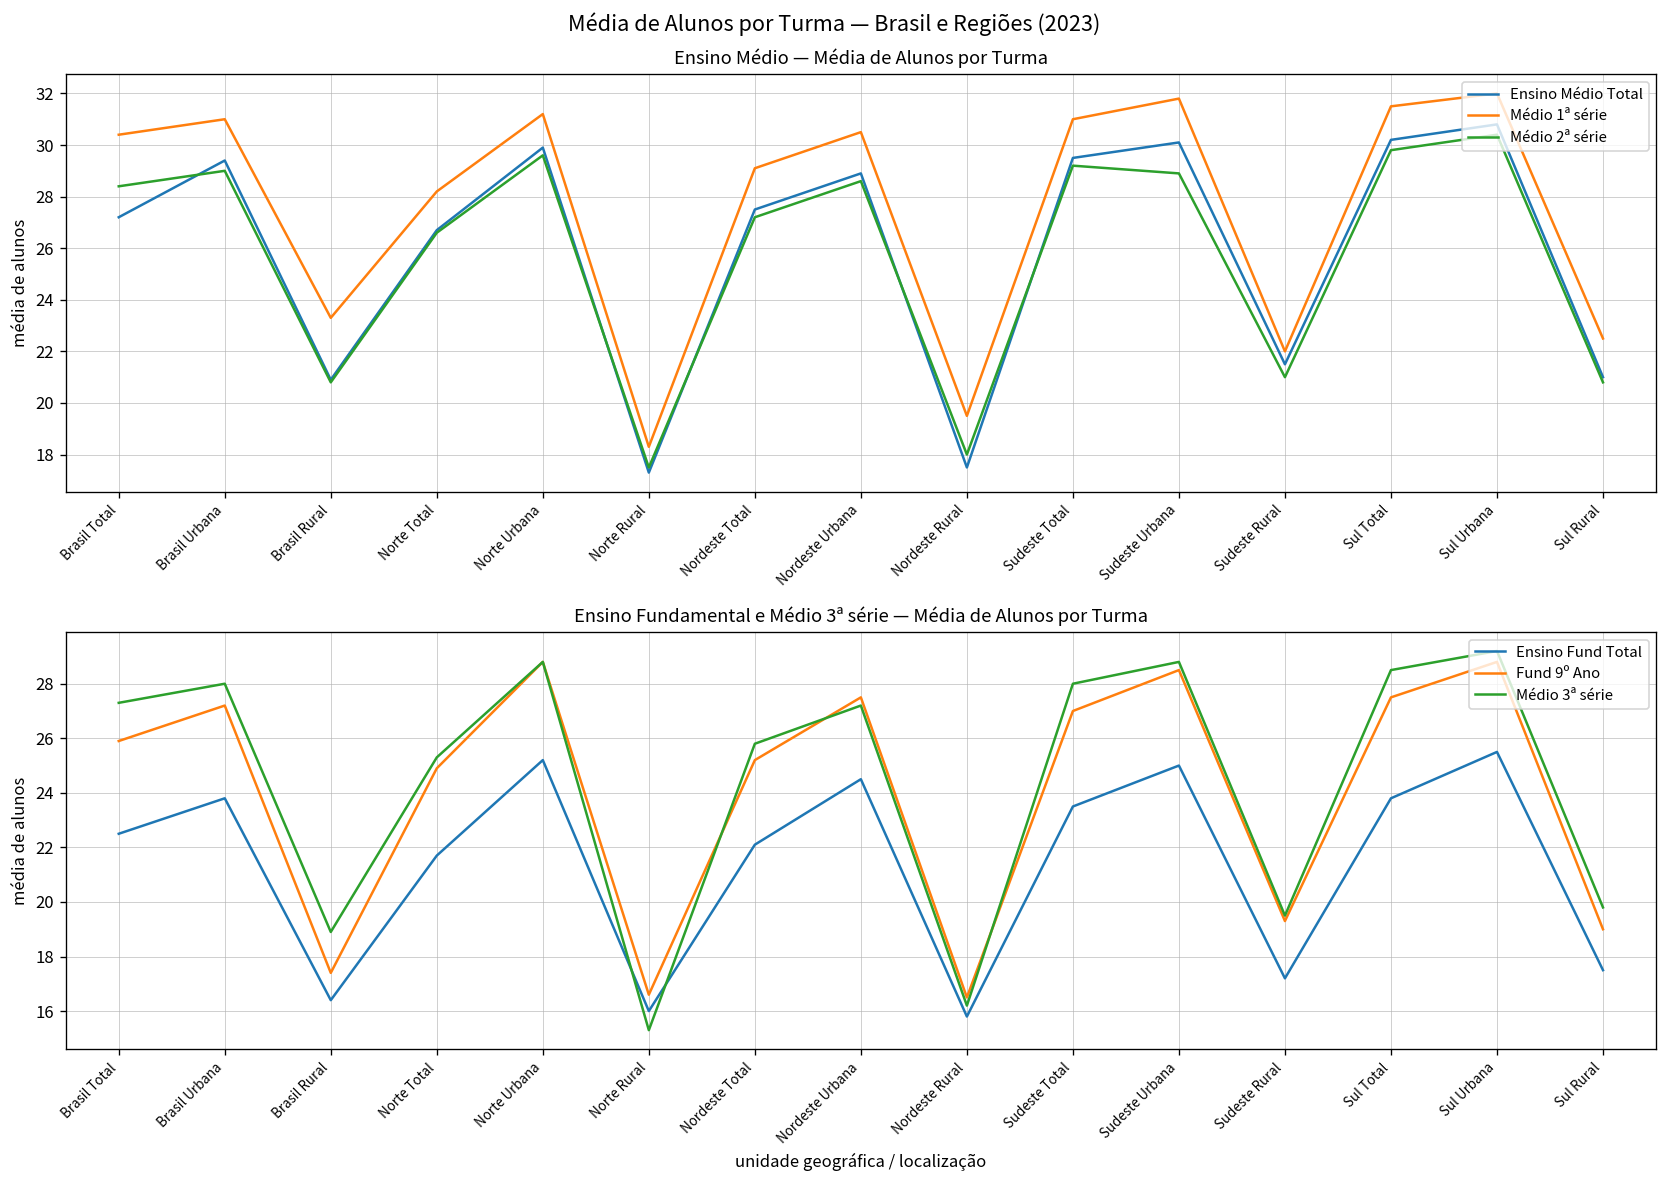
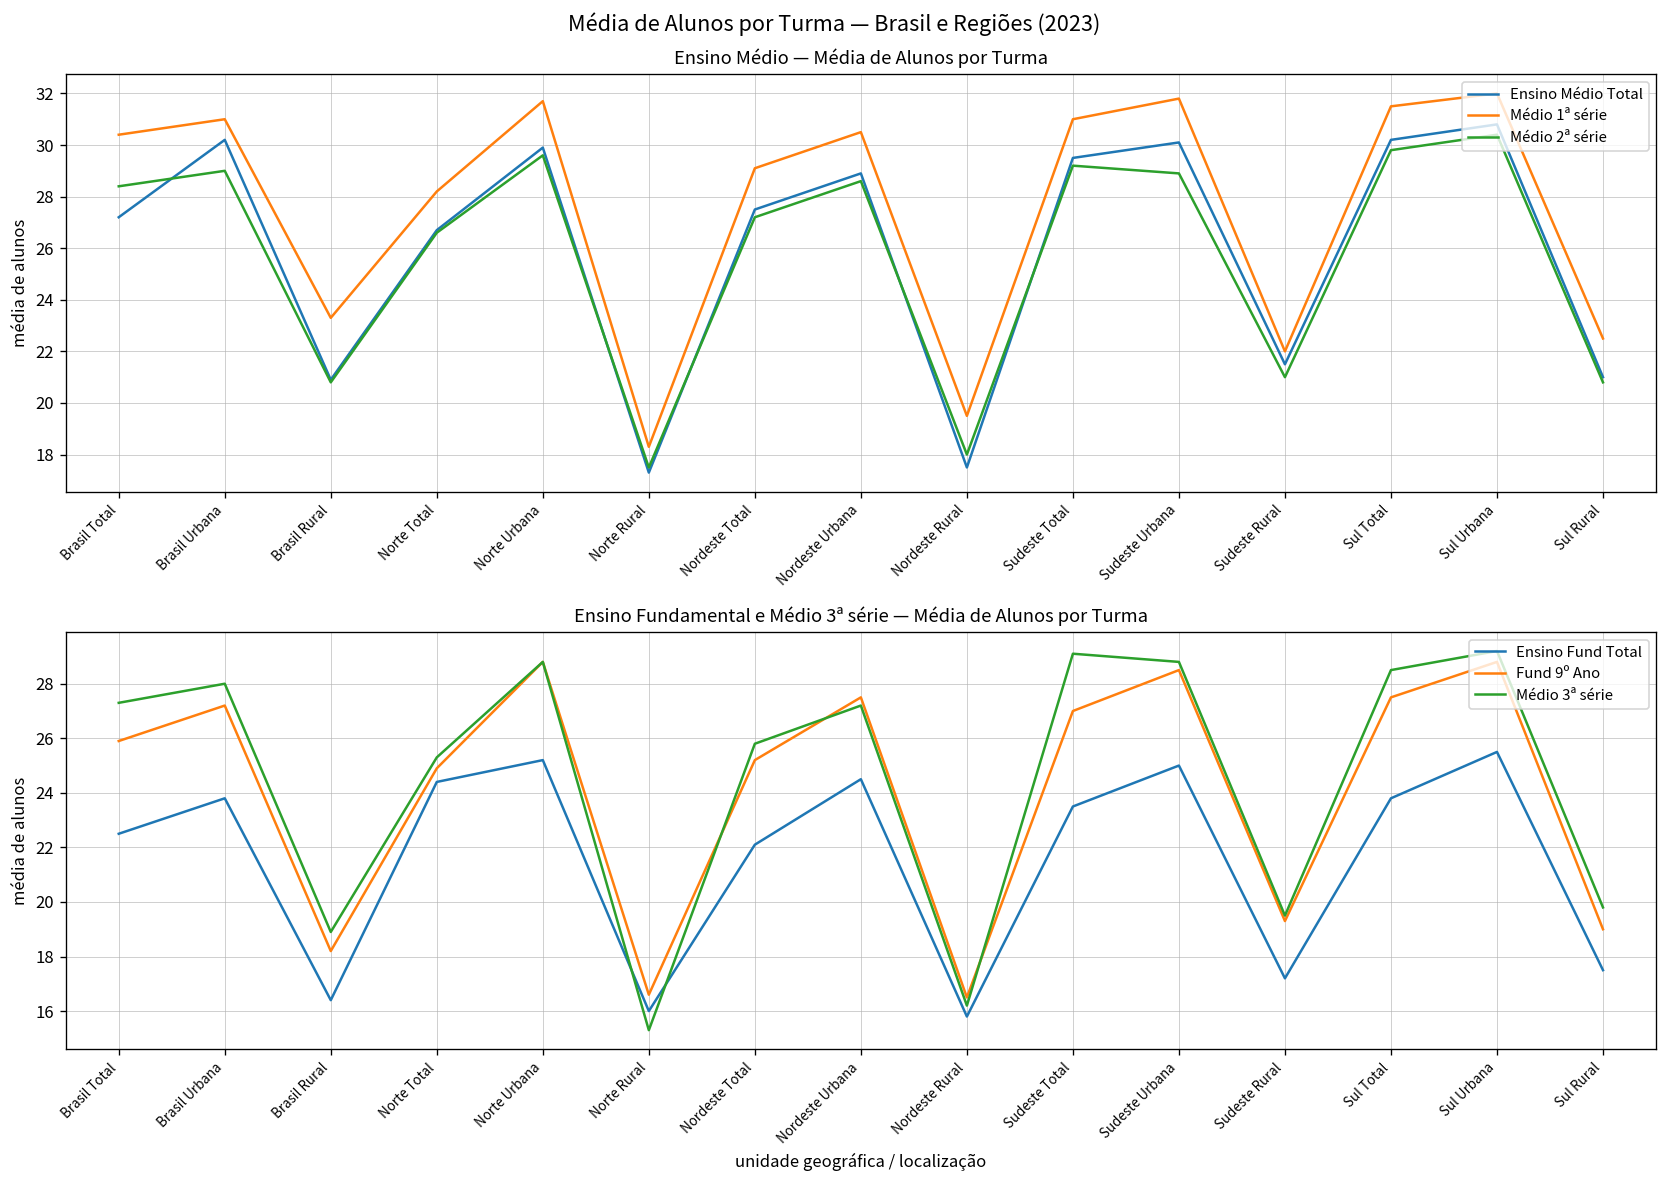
Ensino Médio — Média de Alunos por Turma, Ensino Médio Total, Brasil Urbana: 29.4 -> 30.2
Ensino Médio — Média de Alunos por Turma, Médio 1ª série, Norte Urbana: 31.2 -> 31.7
Ensino Fundamental e Médio 3ª série — Média de Alunos por Turma, Fund 9º Ano, Brasil Rural: 17.4 -> 18.2
Ensino Fundamental e Médio 3ª série — Média de Alunos por Turma, Ensino Fund Total, Norte Total: 21.7 -> 24.4
Ensino Fundamental e Médio 3ª série — Média de Alunos por Turma, Médio 3ª série, Sudeste Total: 28.0 -> 29.1
